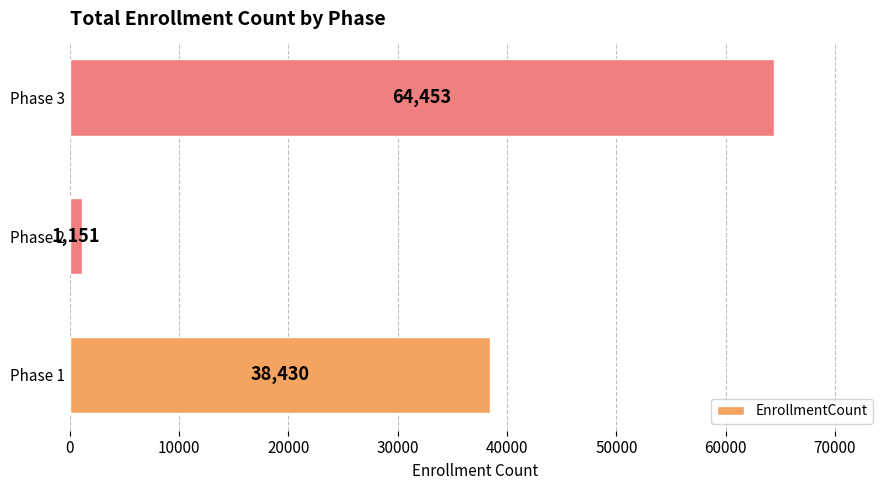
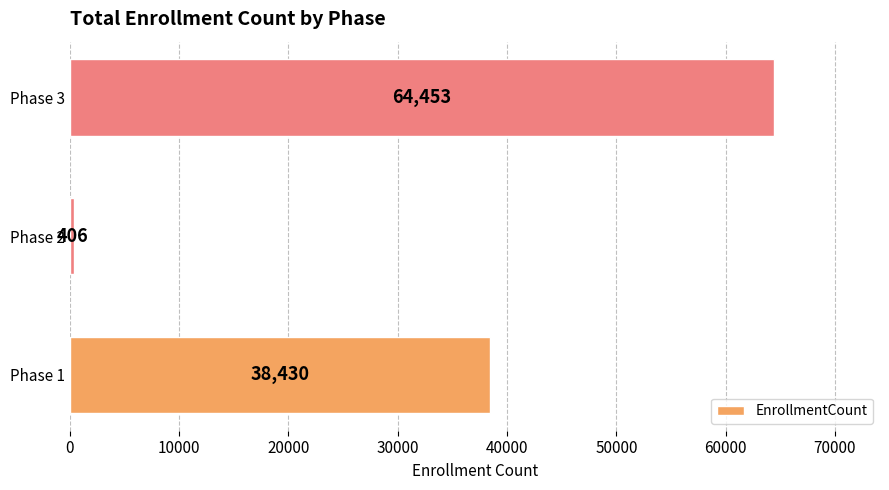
Phase 2: 1,151 -> 406
